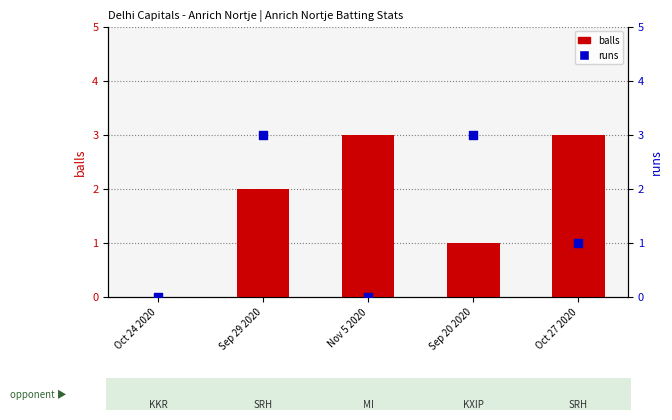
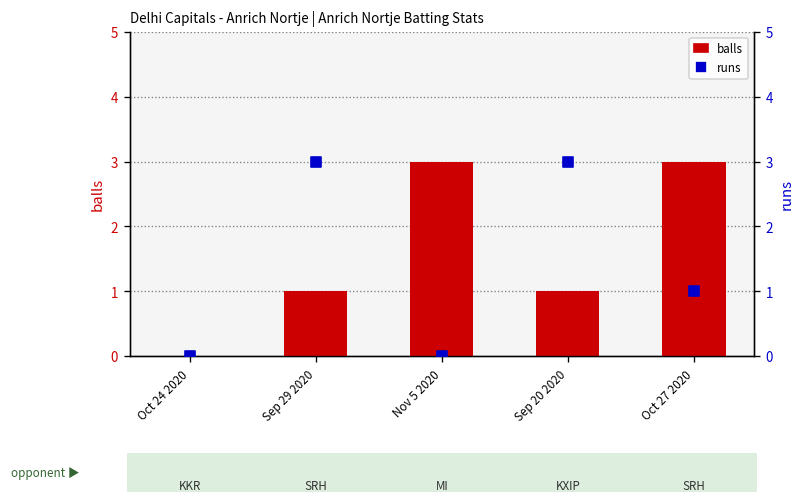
balls, Sep 29 2020: 2 -> 1
